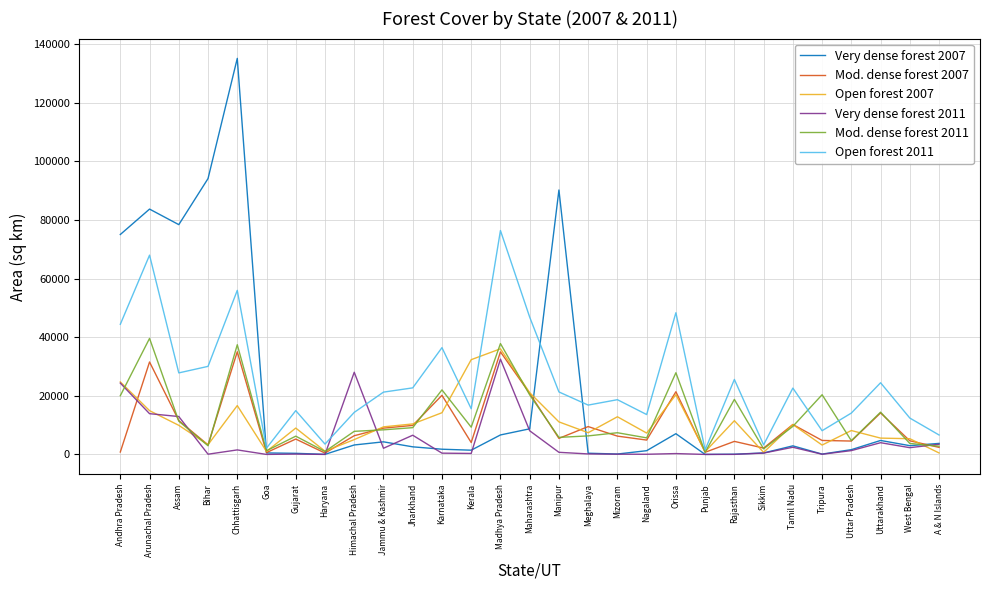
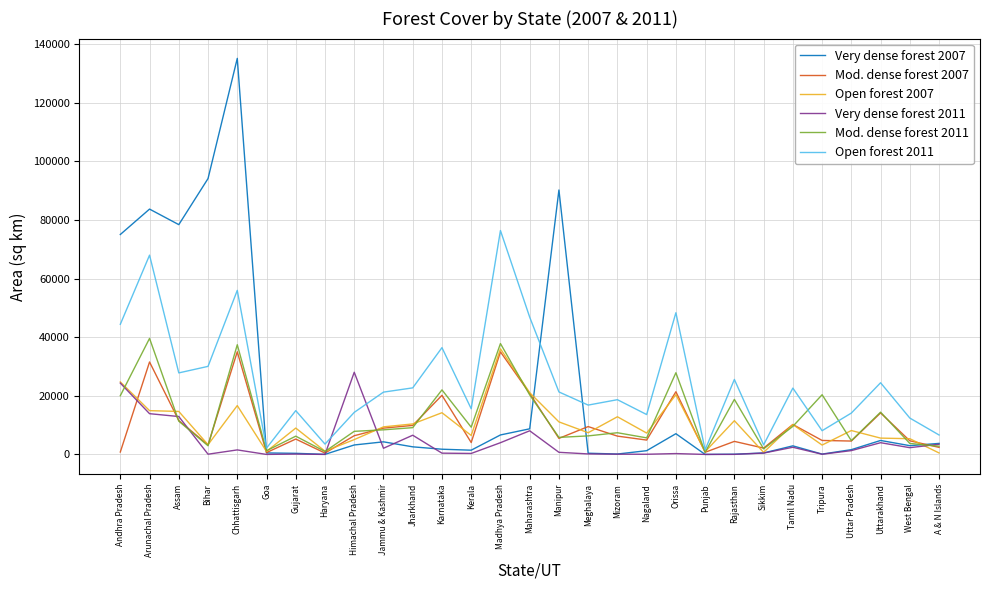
Open forest 2007, Assam: 10000 -> 15000
Open forest 2007, Kerala: 32000 -> 6000
Very dense forest 2011, Madhya Pradesh: 33000 -> 4000
